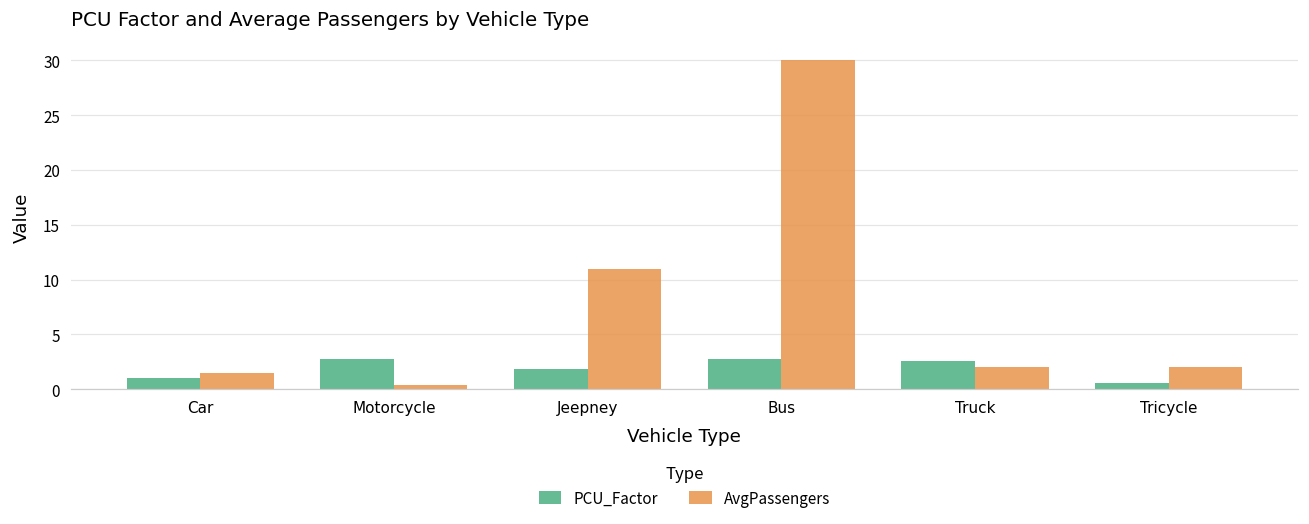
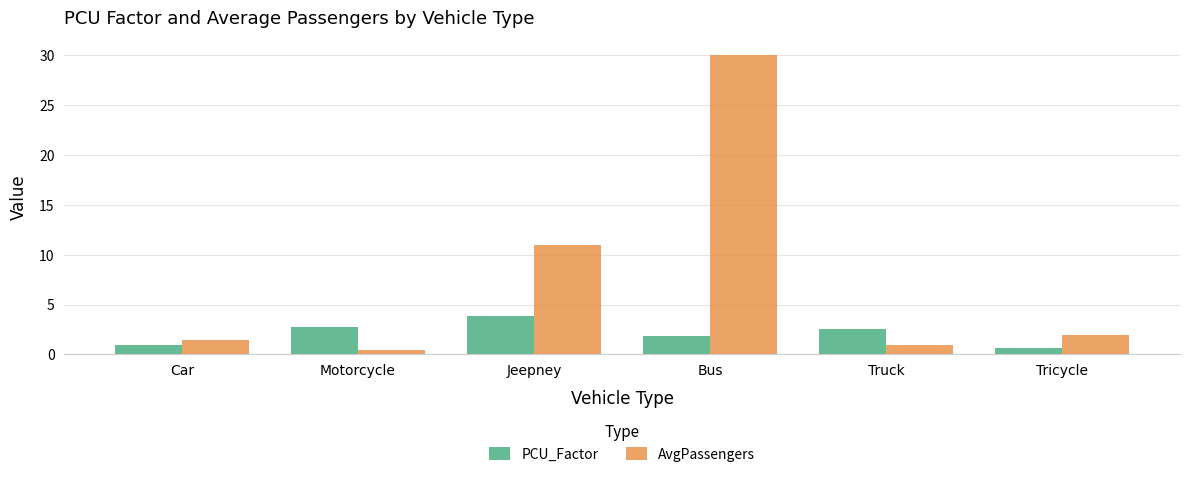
PCU_Factor, Jeepney: 2 -> 4
PCU_Factor, Bus: 3 -> 2
AvgPassengers, Truck: 2 -> 1
